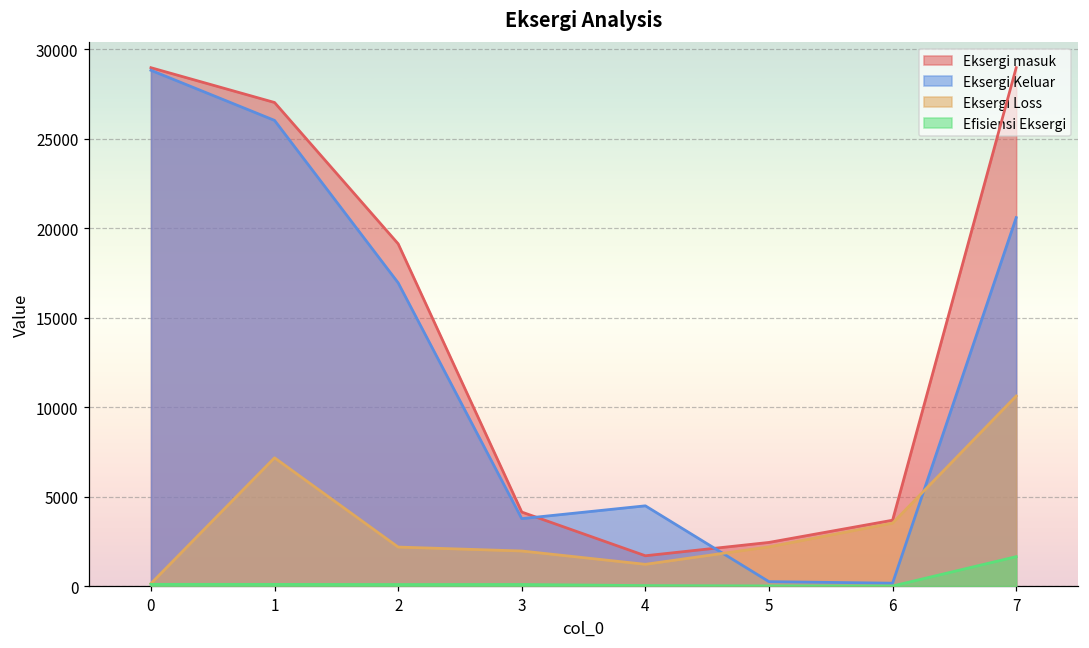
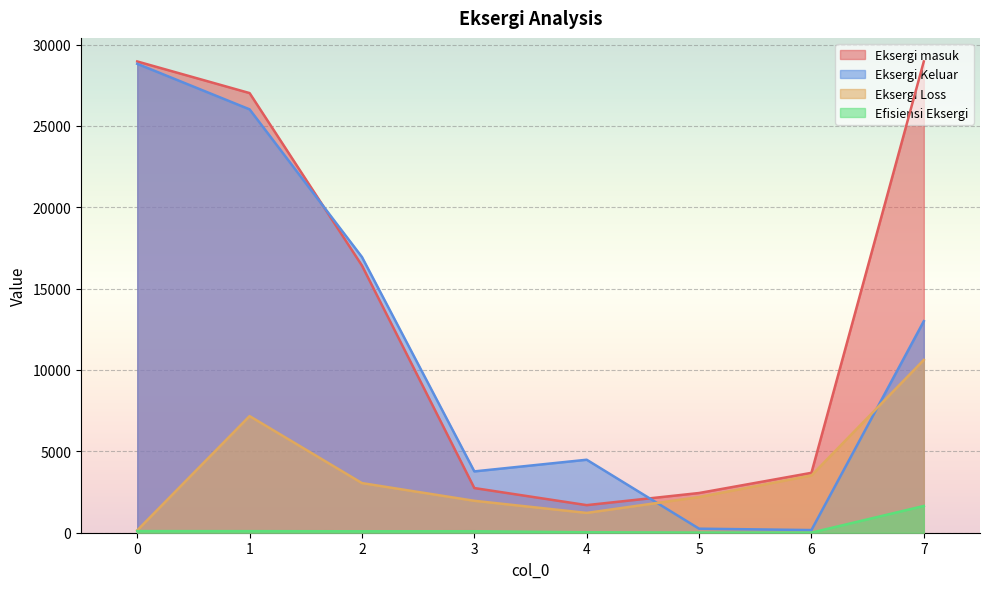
Eksergi masuk, 2: 19100 -> 16400
Eksergi Loss, 2: 2200 -> 3000
Eksergi masuk, 3: 4100 -> 2700
Eksergi Keluar, 7: 20600 -> 13000
